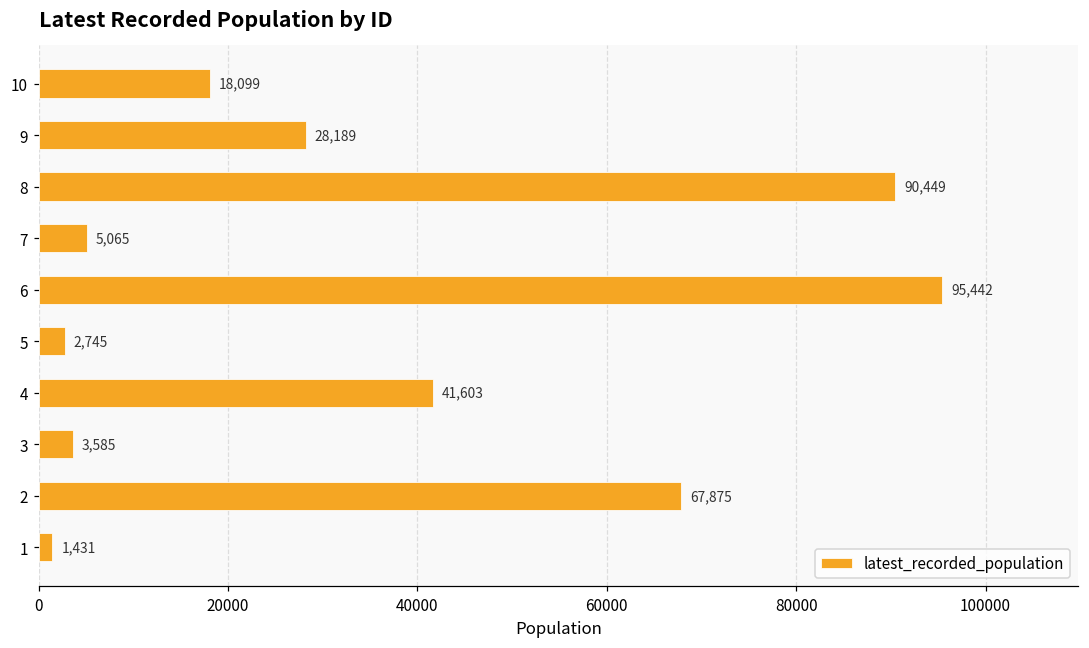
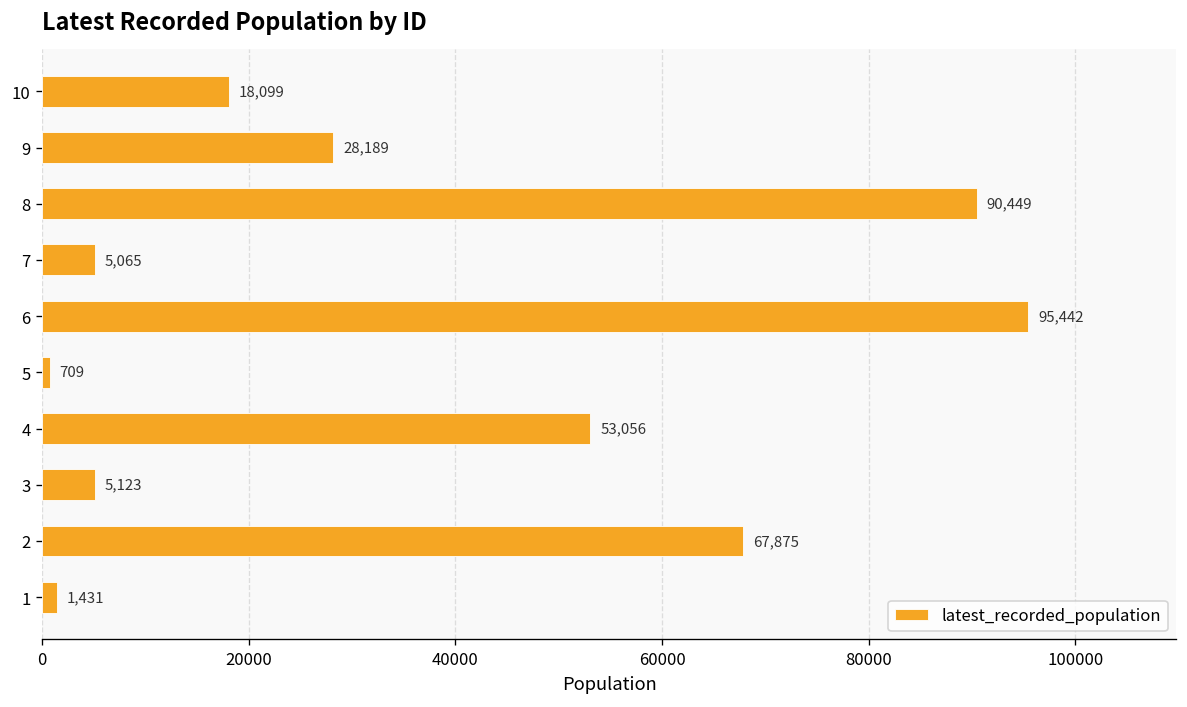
5: 2,745 -> 709
4: 41,603 -> 53,056
3: 3,585 -> 5,123
